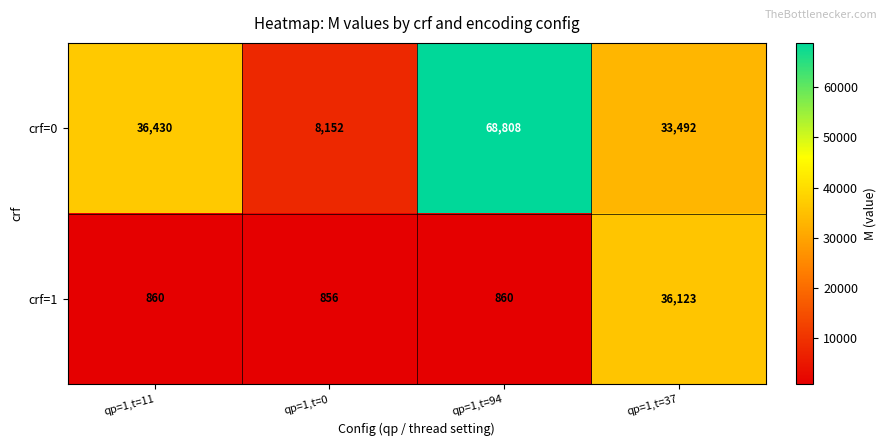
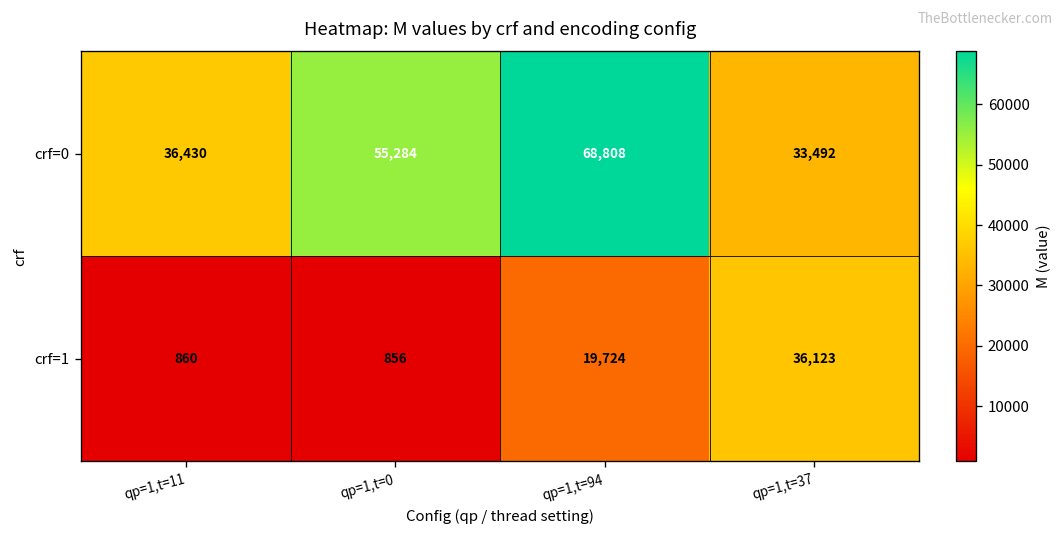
crf=0, qp=1,t=0: 8,152 -> 55,284
crf=1, qp=1,t=94: 860 -> 19,724
